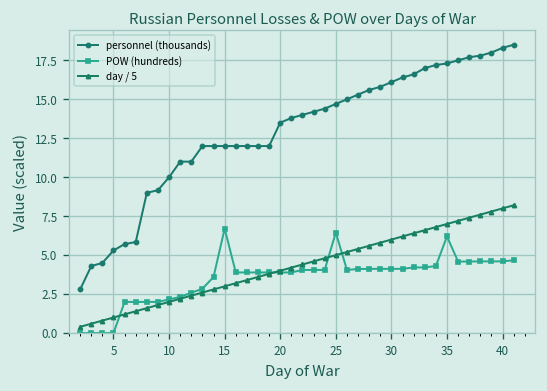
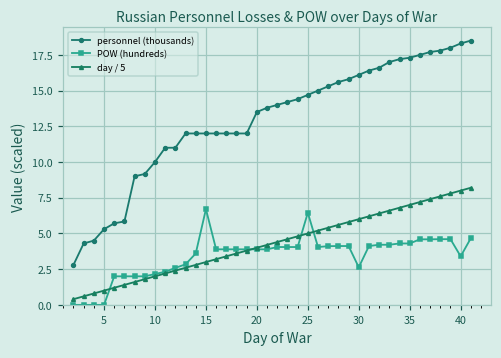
POW (hundreds), 30: 4.1 -> 2.6
POW (hundreds), 35: 6.2 -> 4.3
POW (hundreds), 40: 4.6 -> 3.4
